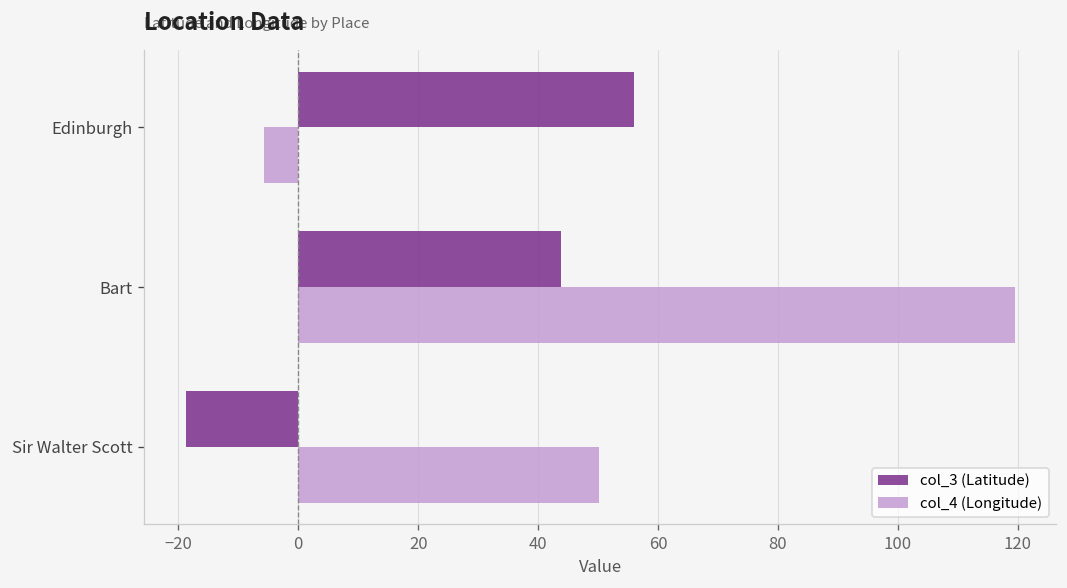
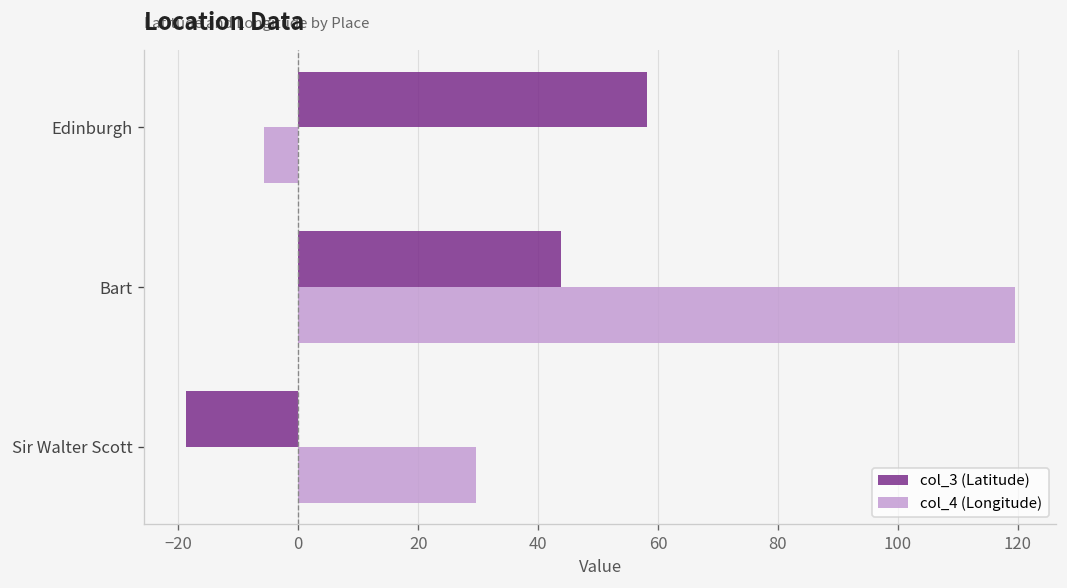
col_3 (Latitude), Edinburgh: 56 -> 58
col_4 (Longitude), Sir Walter Scott: 50 -> 30
